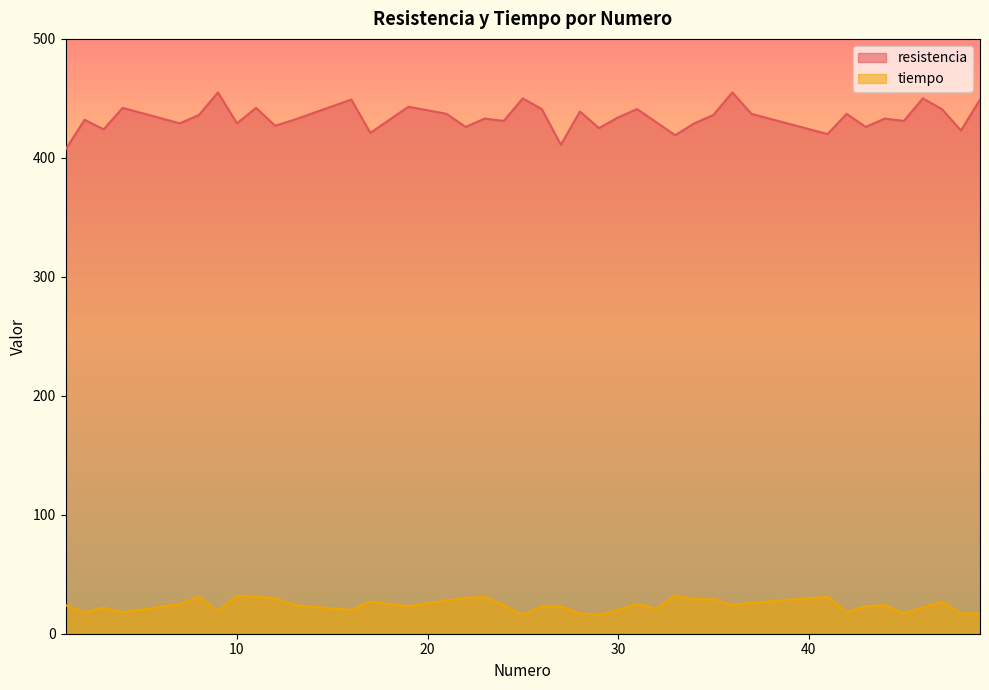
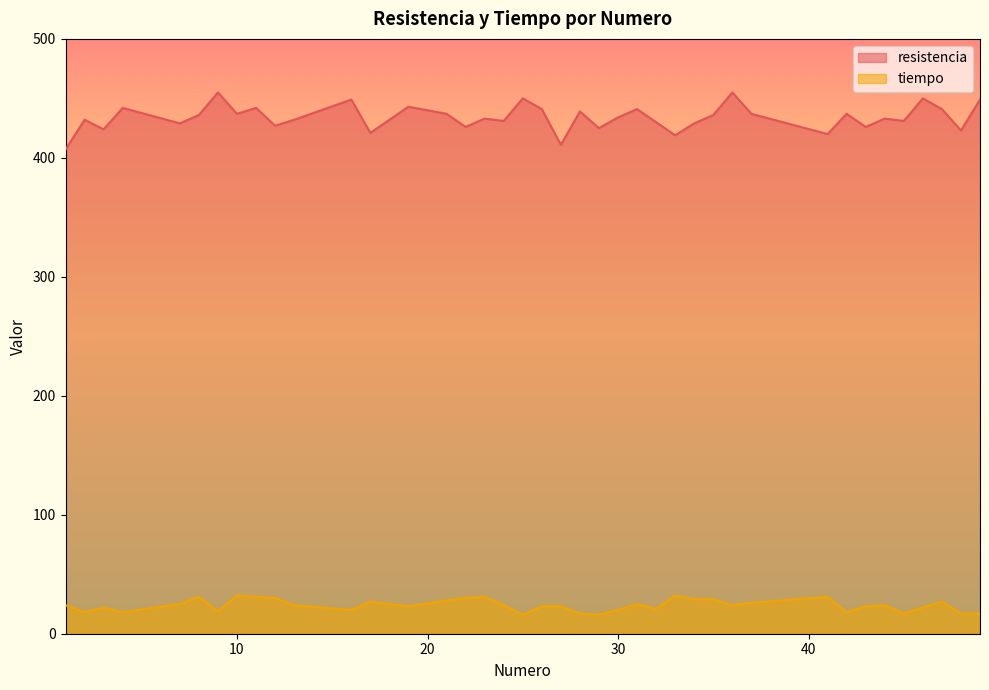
resistencia, 10: 429 -> 437
